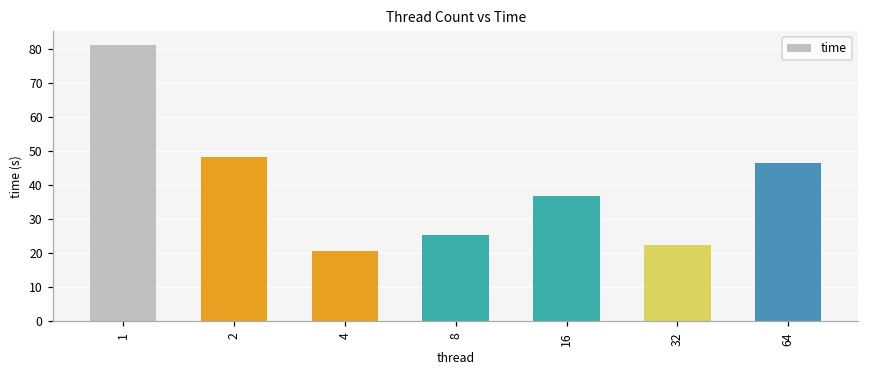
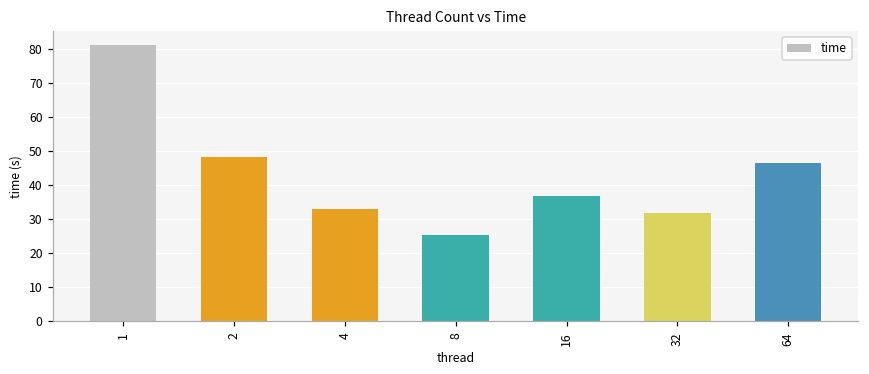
4: 21 -> 33
32: 22 -> 32
